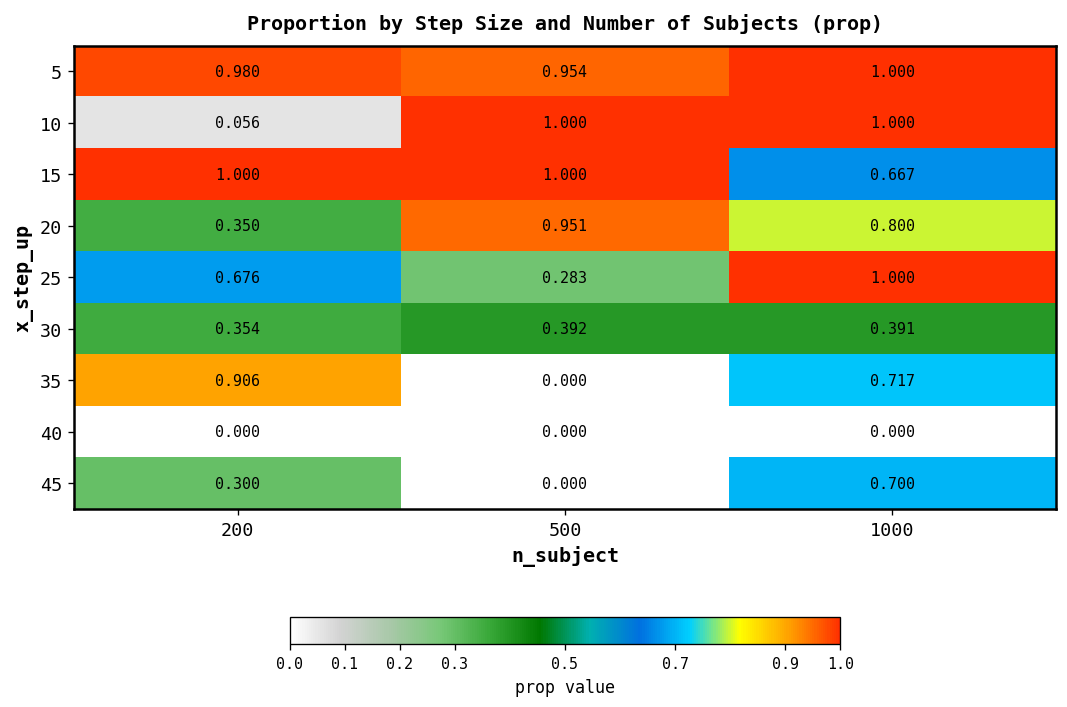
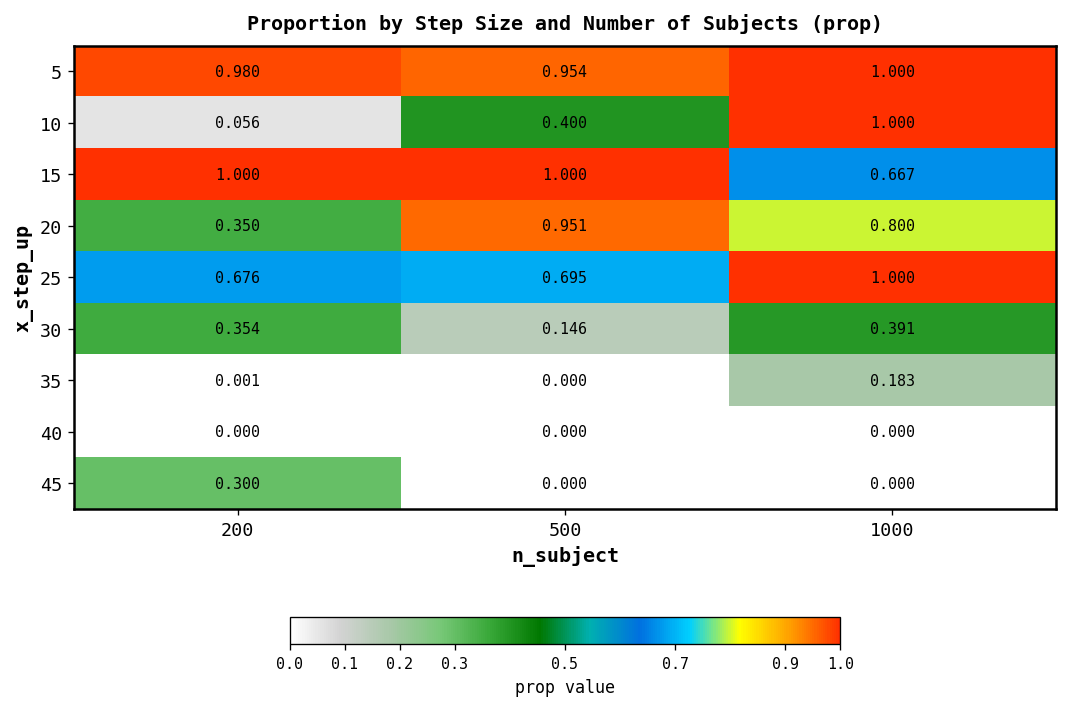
10, 500: 1.000 -> 0.400
25, 500: 0.283 -> 0.695
30, 500: 0.392 -> 0.146
35, 200: 0.906 -> 0.001
35, 1000: 0.717 -> 0.183
45, 1000: 0.700 -> 0.000
